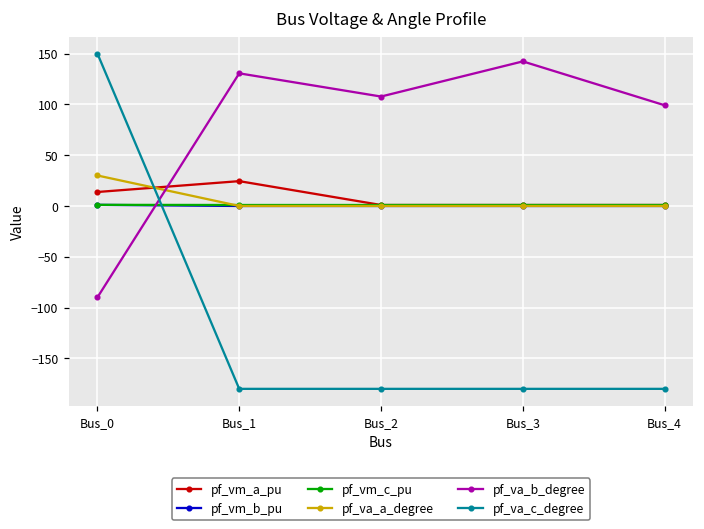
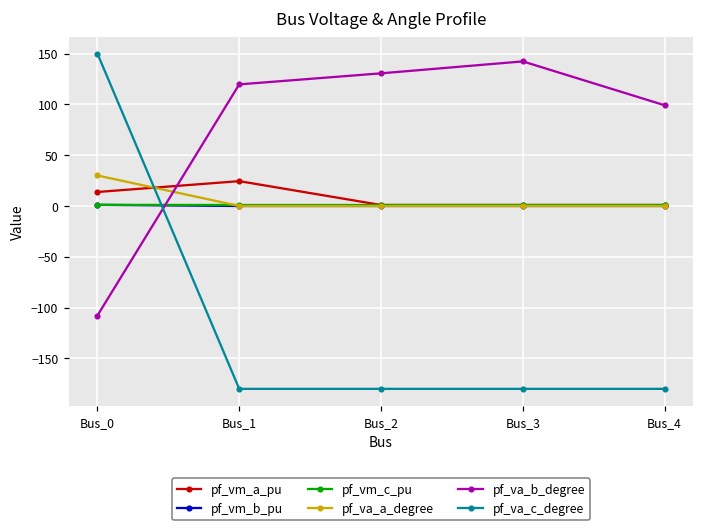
pf_va_b_degree, Bus_0: -90 -> -110
pf_va_b_degree, Bus_1: 130 -> 120
pf_va_b_degree, Bus_2: 110 -> 130
